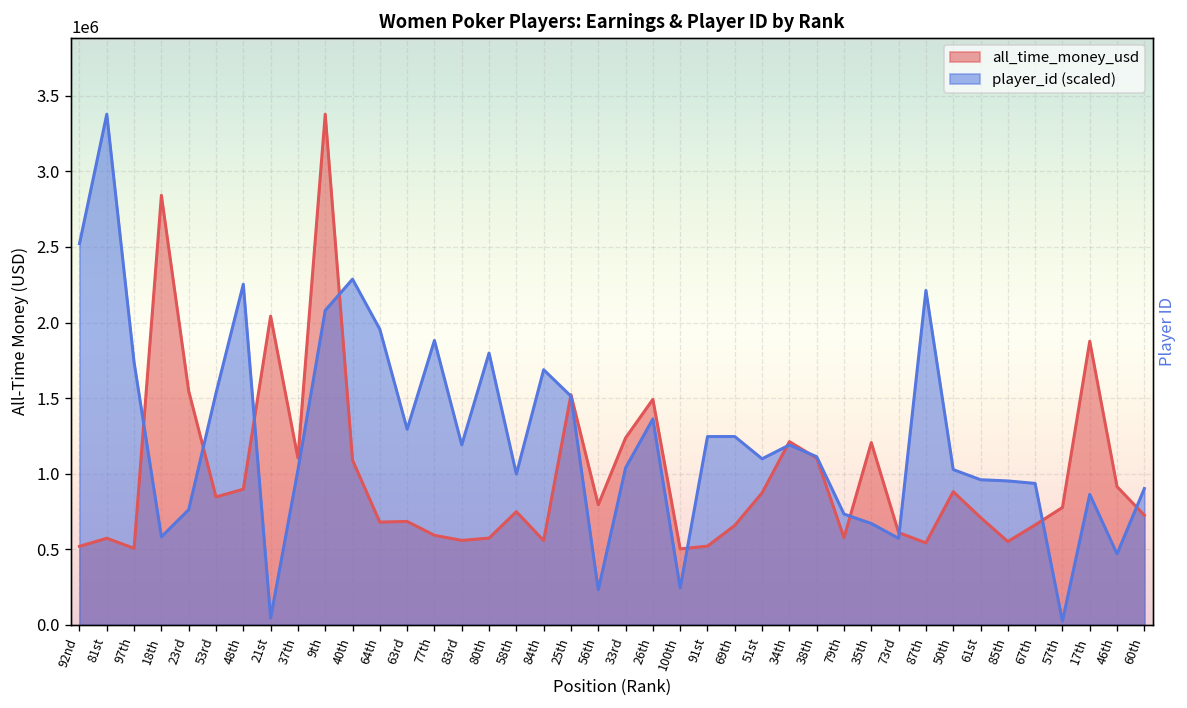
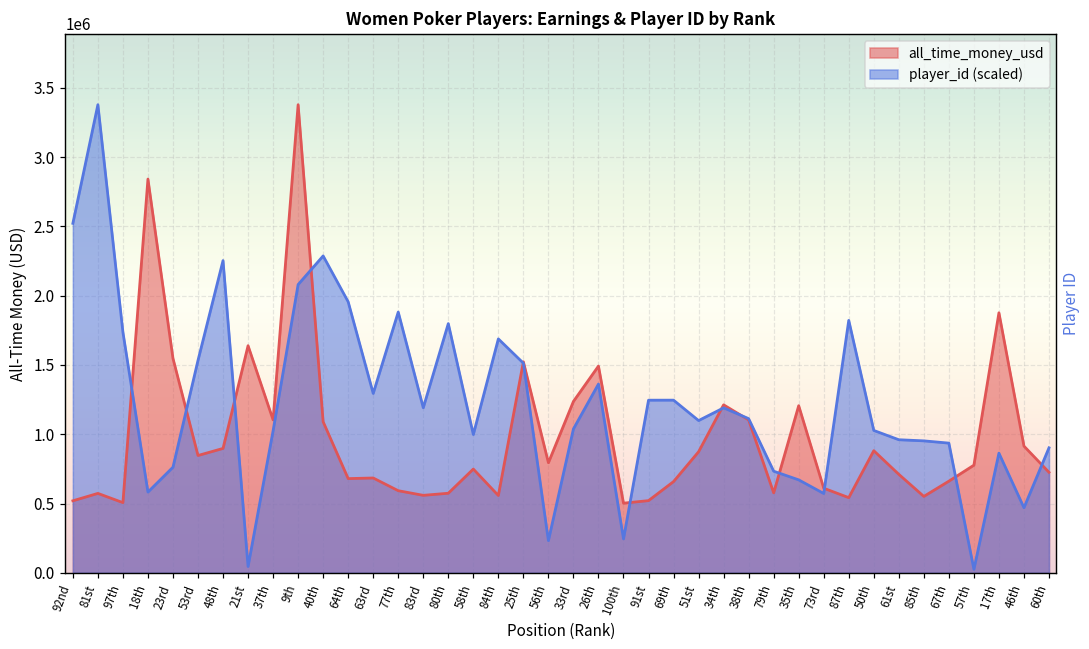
all_time_money_usd, 21st: 2040000 -> 1640000
player_id (scaled), 87th: 2210000 -> 1820000
